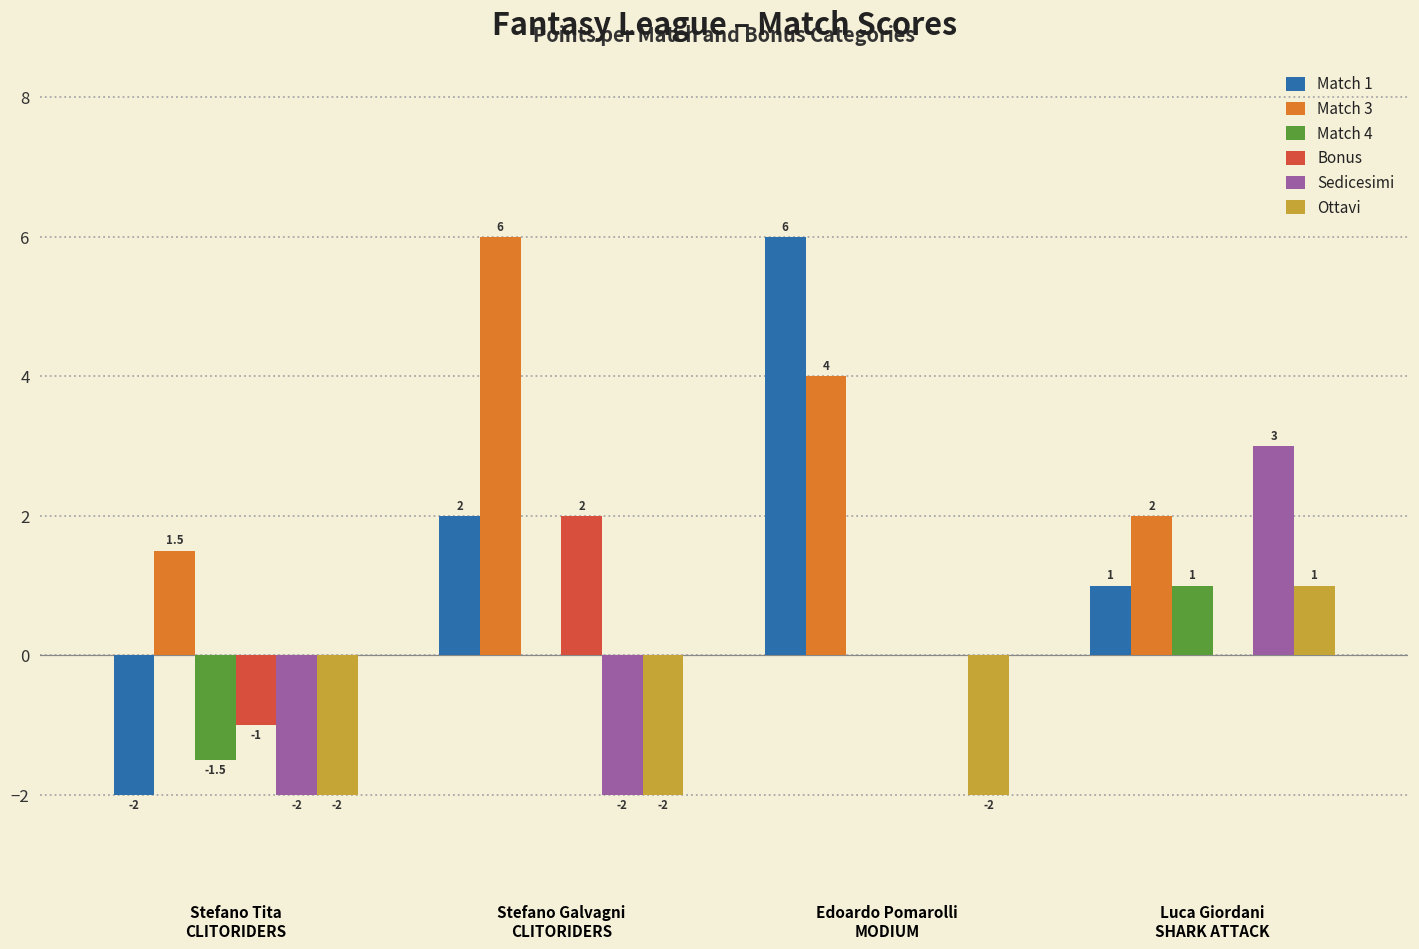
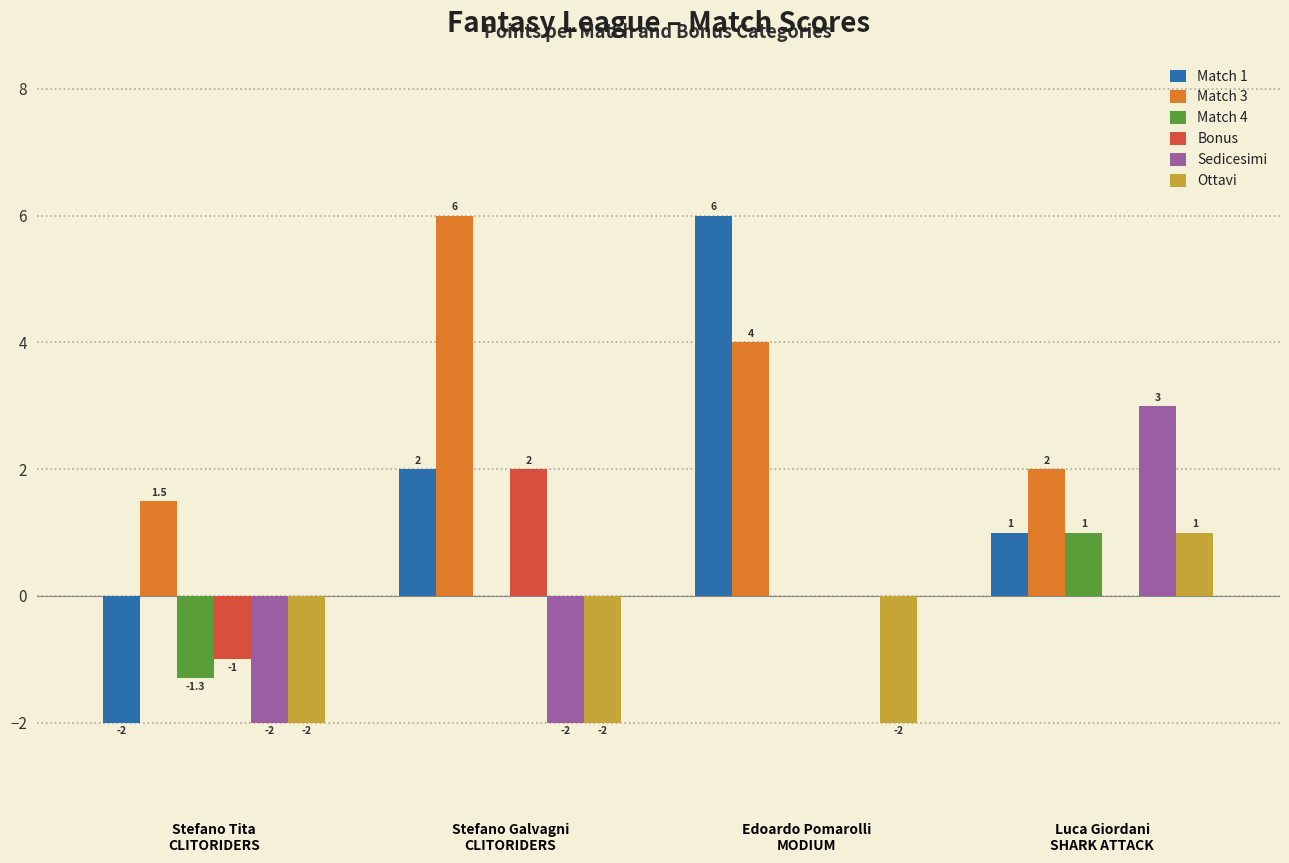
Match 4, Stefano Tita CLITORIDERS: -1.5 -> -1.3
